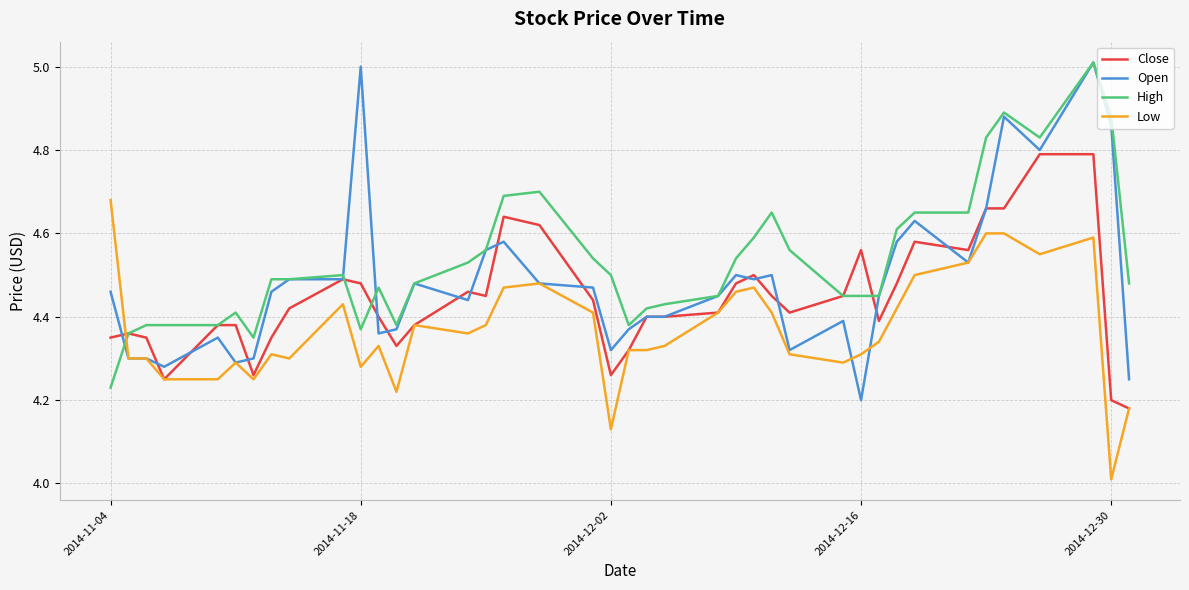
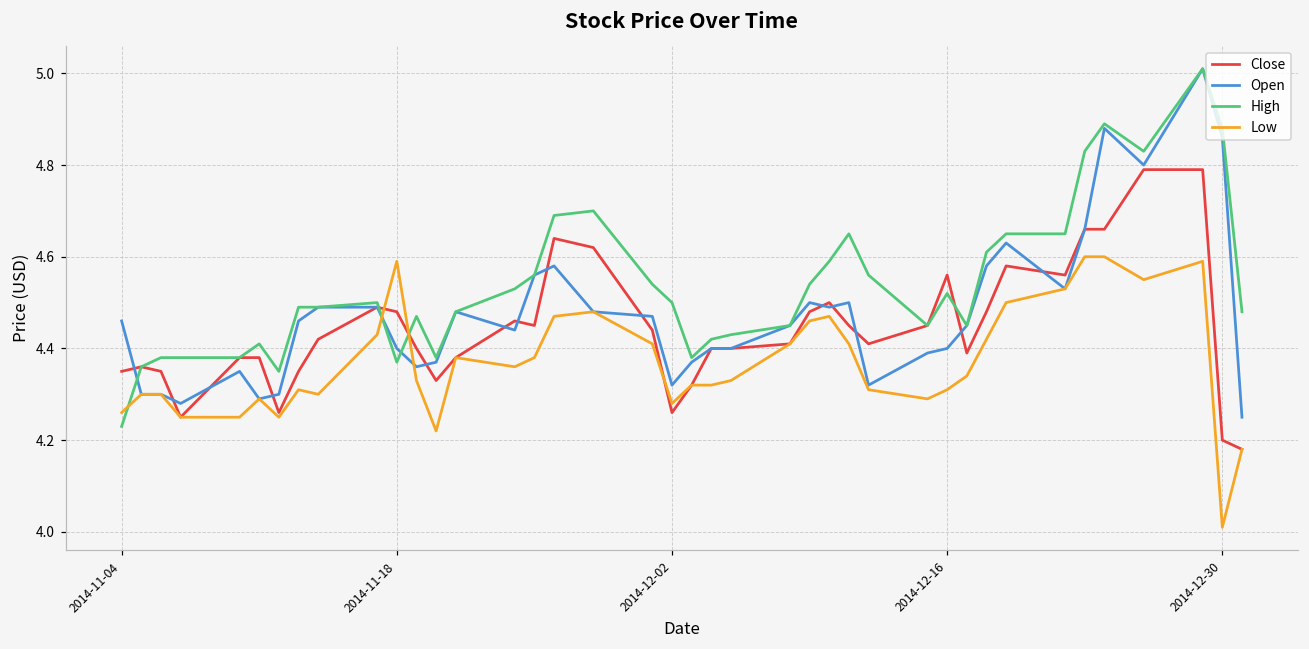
Low, 2014-11-04: 4.68 -> 4.26
Open, 2014-11-18: 5.0 -> 4.4
Low, 2014-11-18: 4.28 -> 4.59
Low, 2014-12-02: 4.13 -> 4.28
Open, 2014-12-16: 4.2 -> 4.4
High, 2014-12-16: 4.45 -> 4.52
